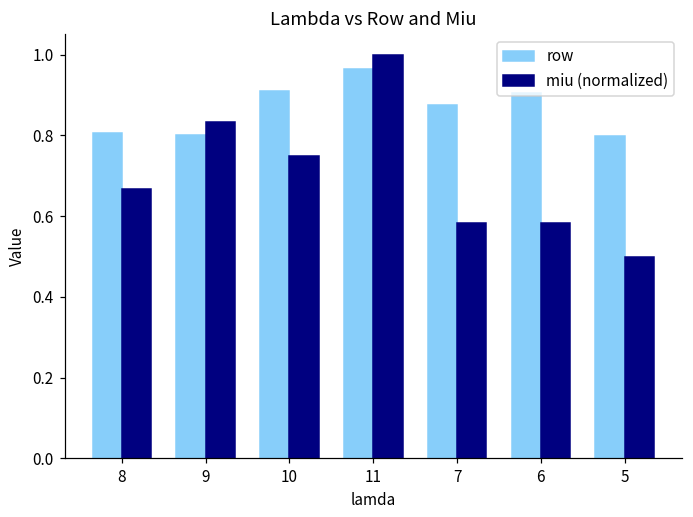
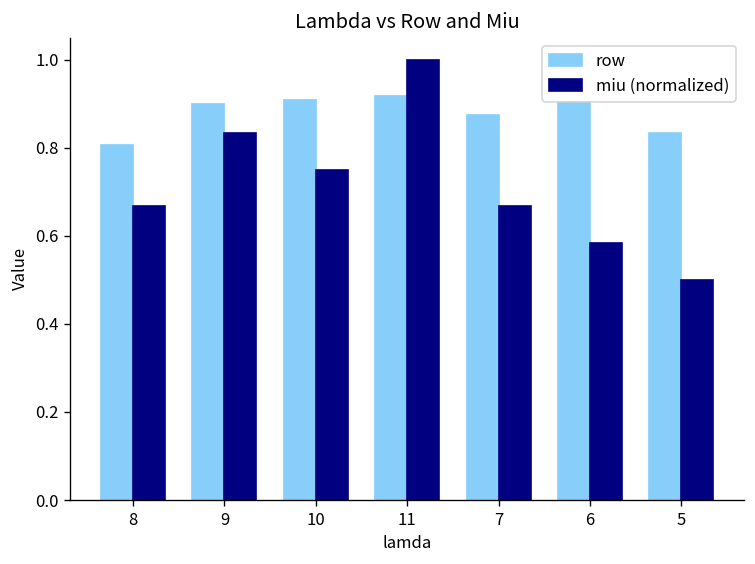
row, 9: 0.8 -> 0.9
row, 11: 0.96 -> 0.92
miu (normalized), 7: 0.58 -> 0.67
row, 5: 0.80 -> 0.83
